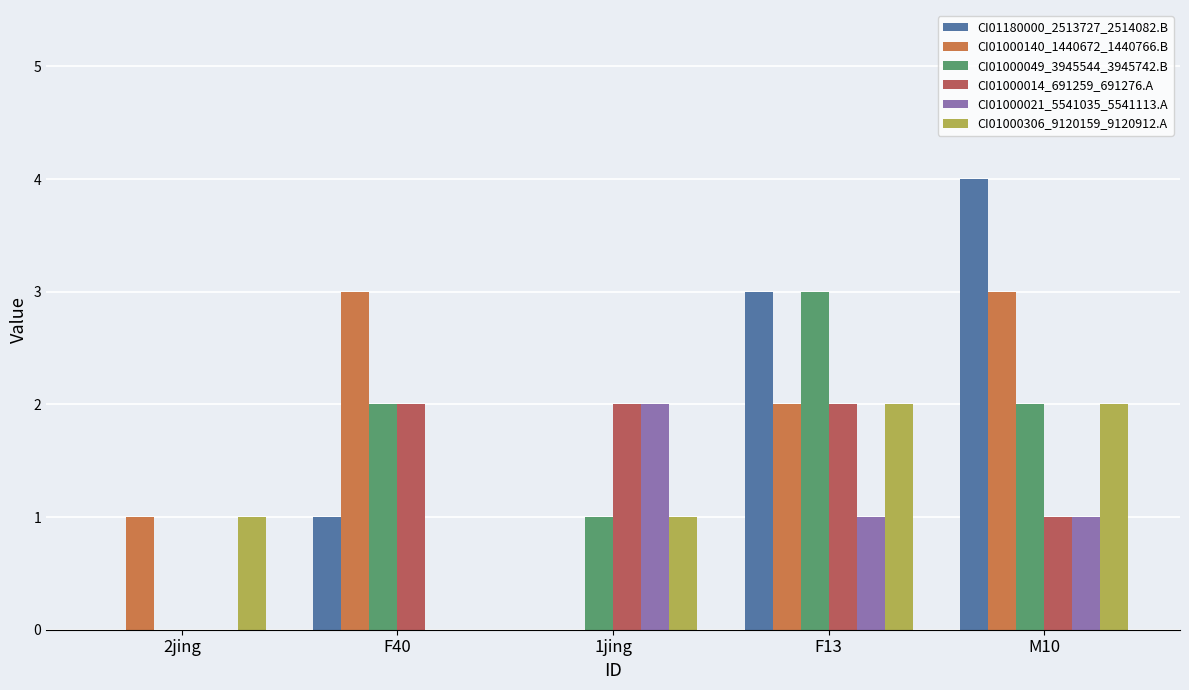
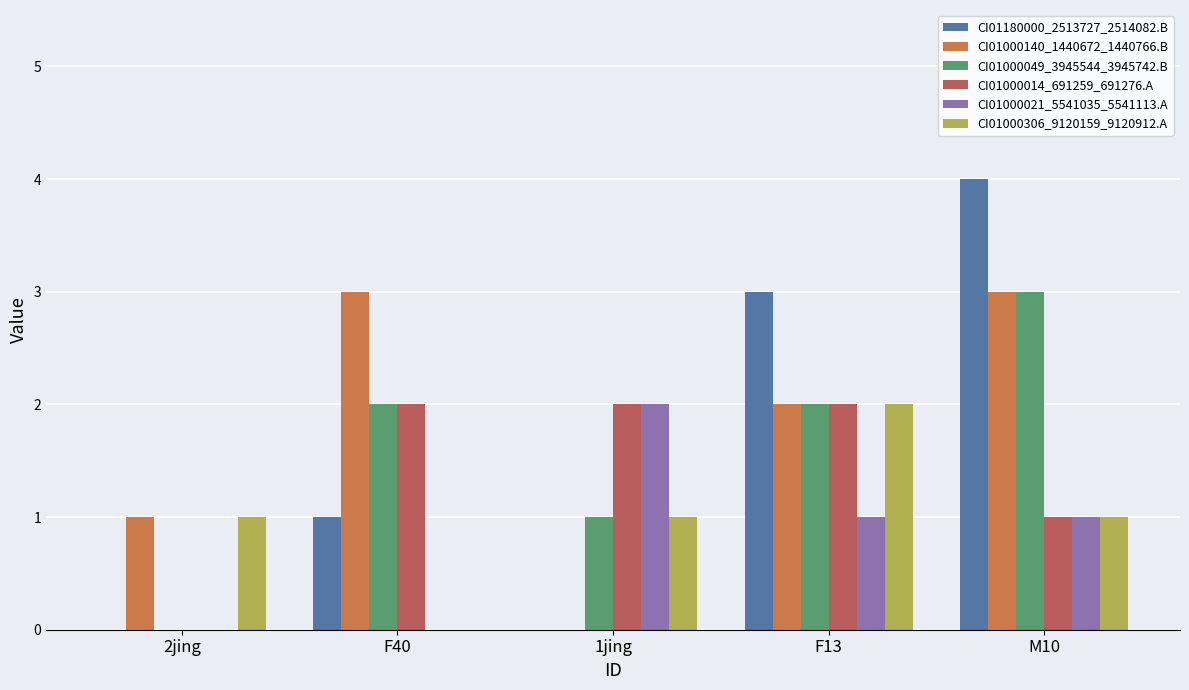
CI01000049_3945544_3945742.B, F13: 3 -> 2
CI01000049_3945544_3945742.B, M10: 2 -> 3
CI01000306_9120159_9120912.A, M10: 2 -> 1
